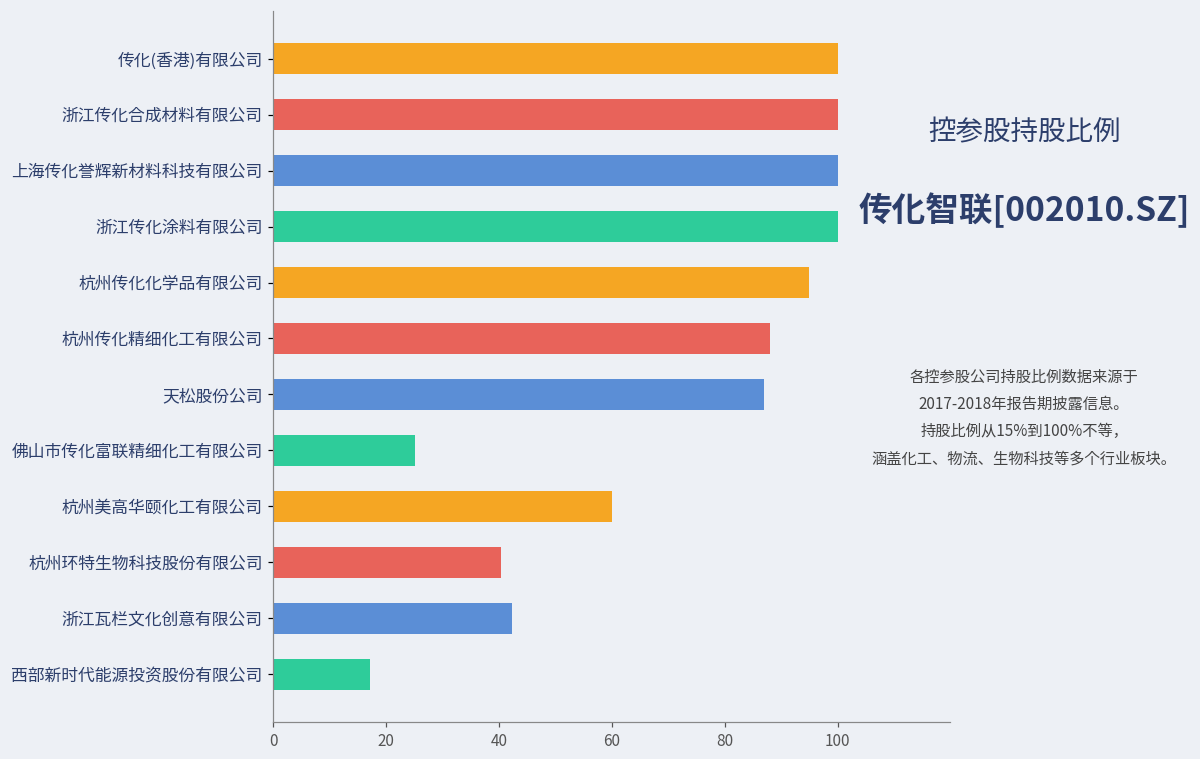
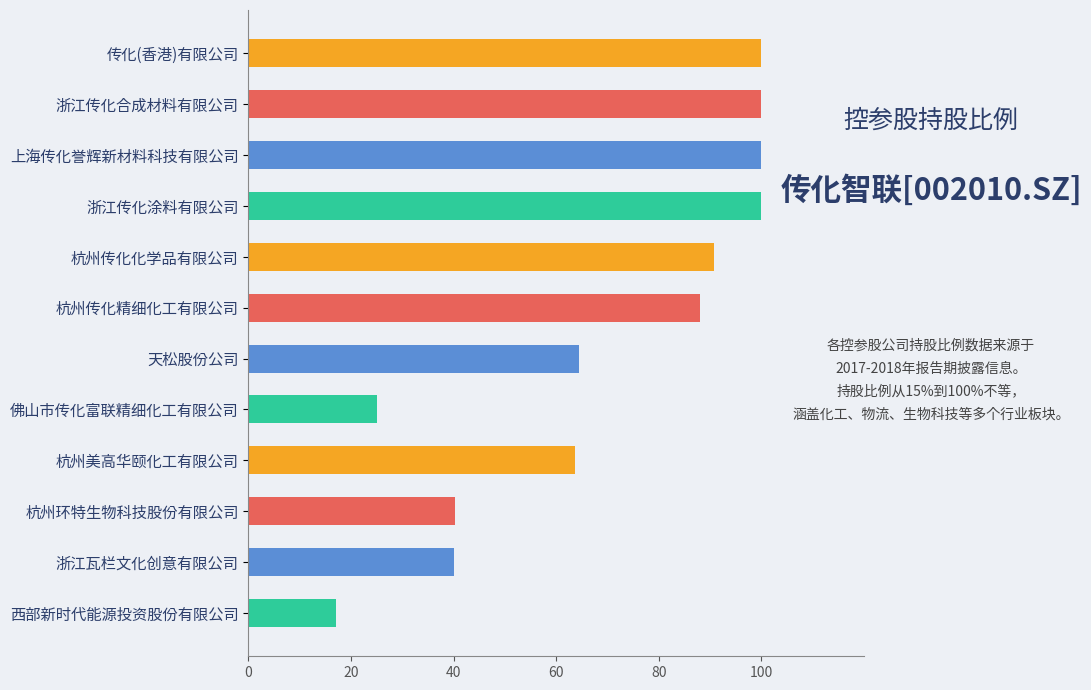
杭州传化化学品有限公司: 95 -> 91
天松股份公司: 87 -> 64
杭州美高华颐化工有限公司: 60 -> 64
浙江瓦栏文化创意有限公司: 42 -> 40
